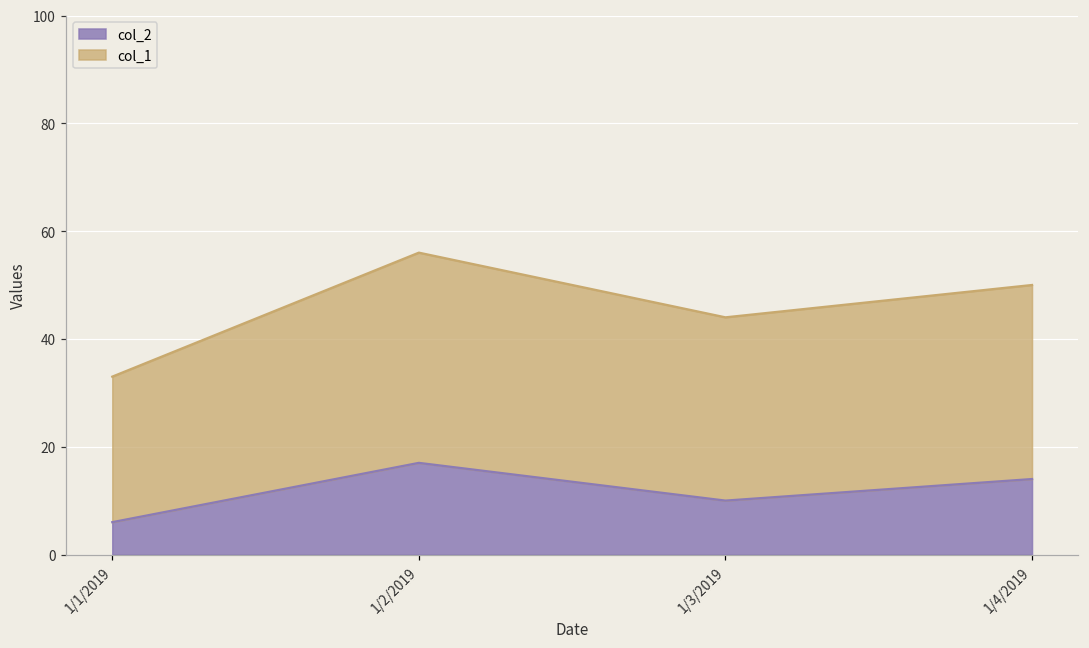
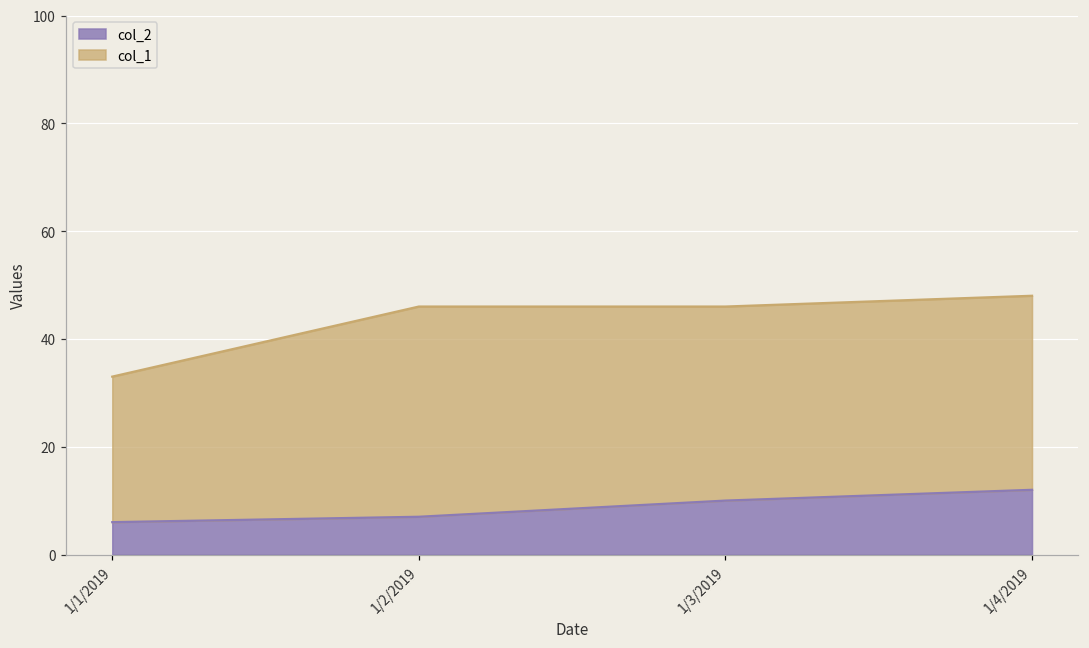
col_2, 1/2/2019: 17 -> 7
col_1, 1/3/2019: 34 -> 36
col_2, 1/4/2019: 14 -> 12
